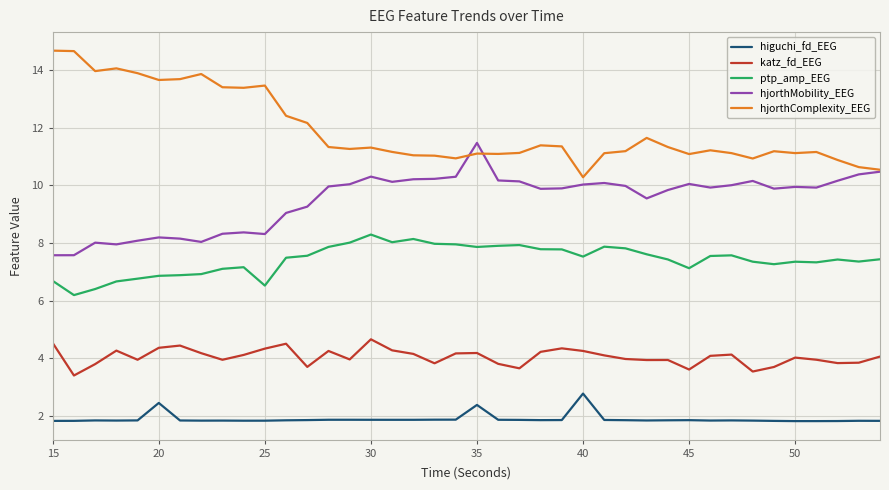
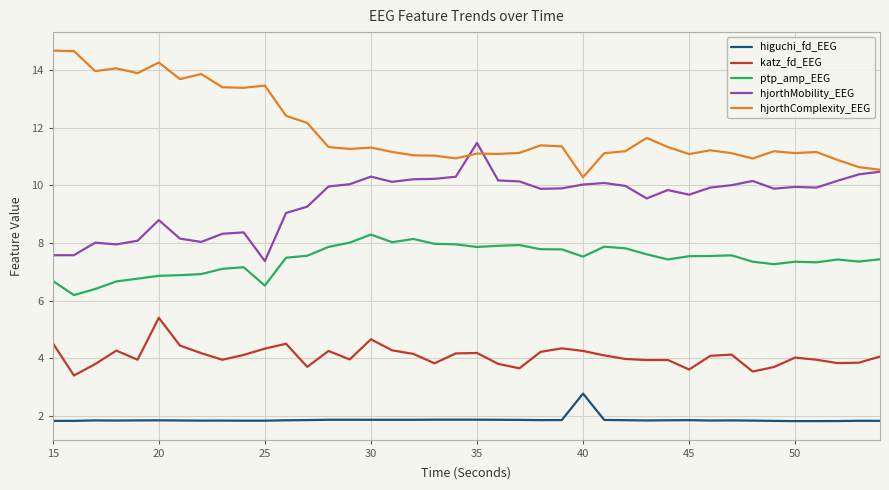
higuchi_fd_EEG, 20: 2.4 -> 1.8
katz_fd_EEG, 20: 4.4 -> 5.4
hjorthMobility_EEG, 20: 8.2 -> 8.8
hjorthComplexity_EEG, 20: 13.7 -> 14.3
hjorthMobility_EEG, 25: 8.3 -> 7.4
higuchi_fd_EEG, 35: 2.4 -> 1.9
ptp_amp_EEG, 45: 7.1 -> 7.5
hjorthMobility_EEG, 45: 10.1 -> 9.7
